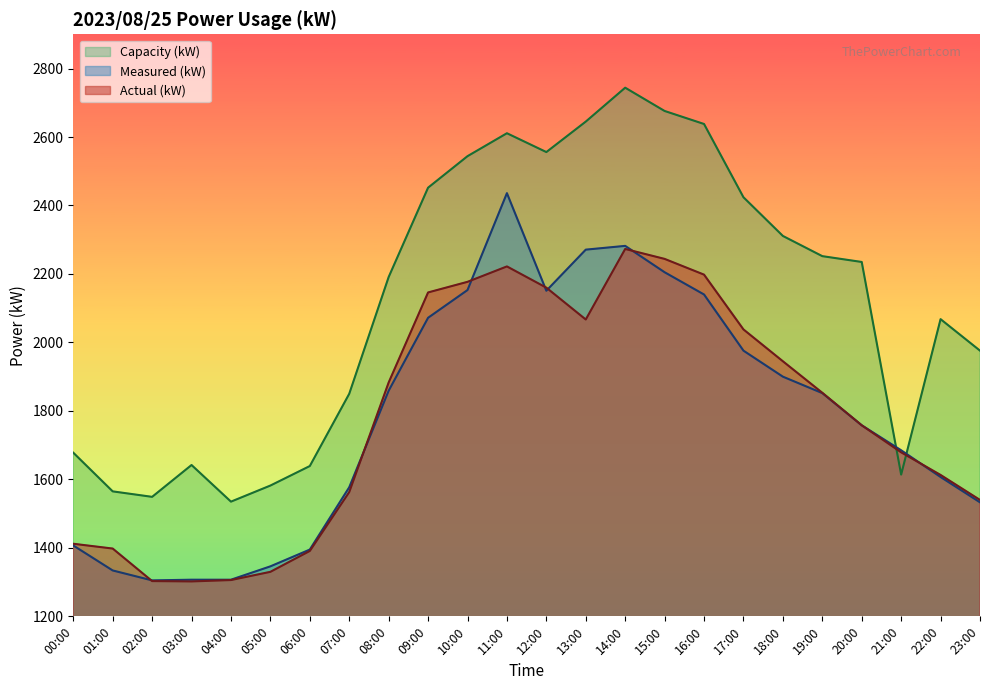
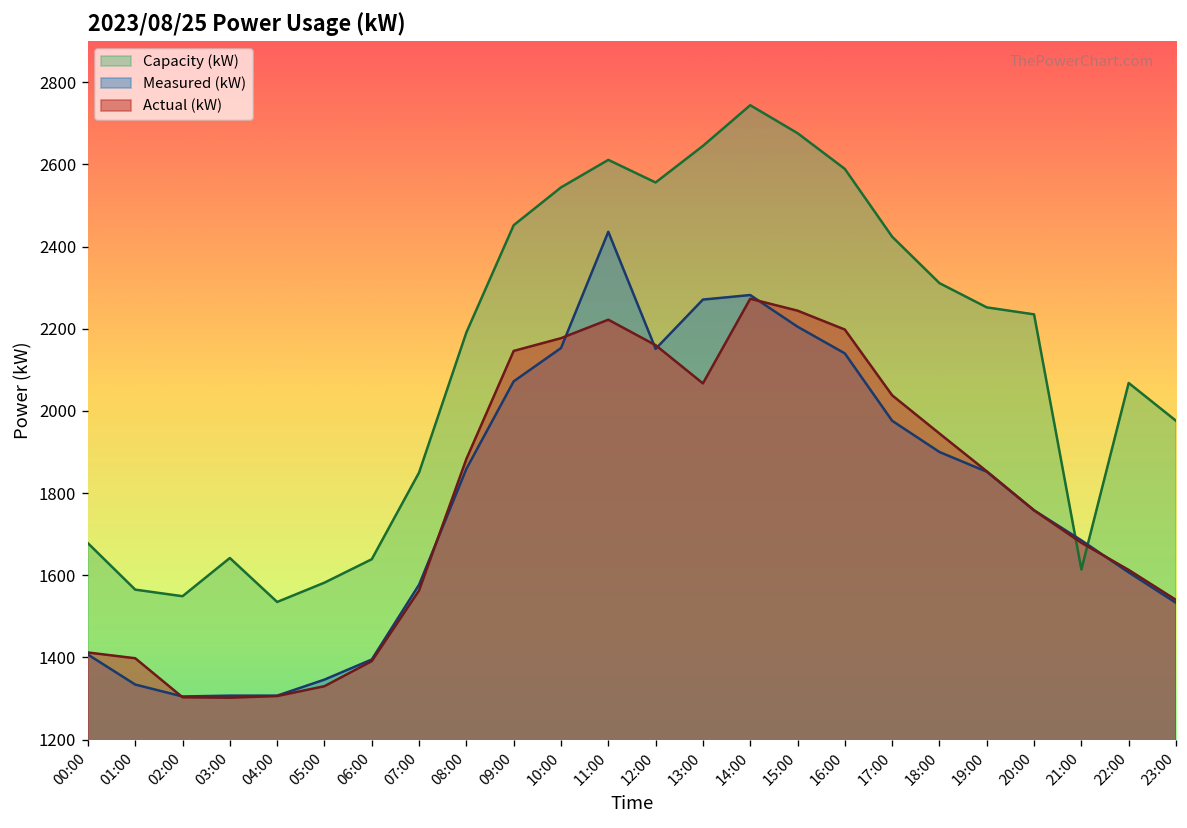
Capacity (kW), 16:00: 2640 -> 2590
